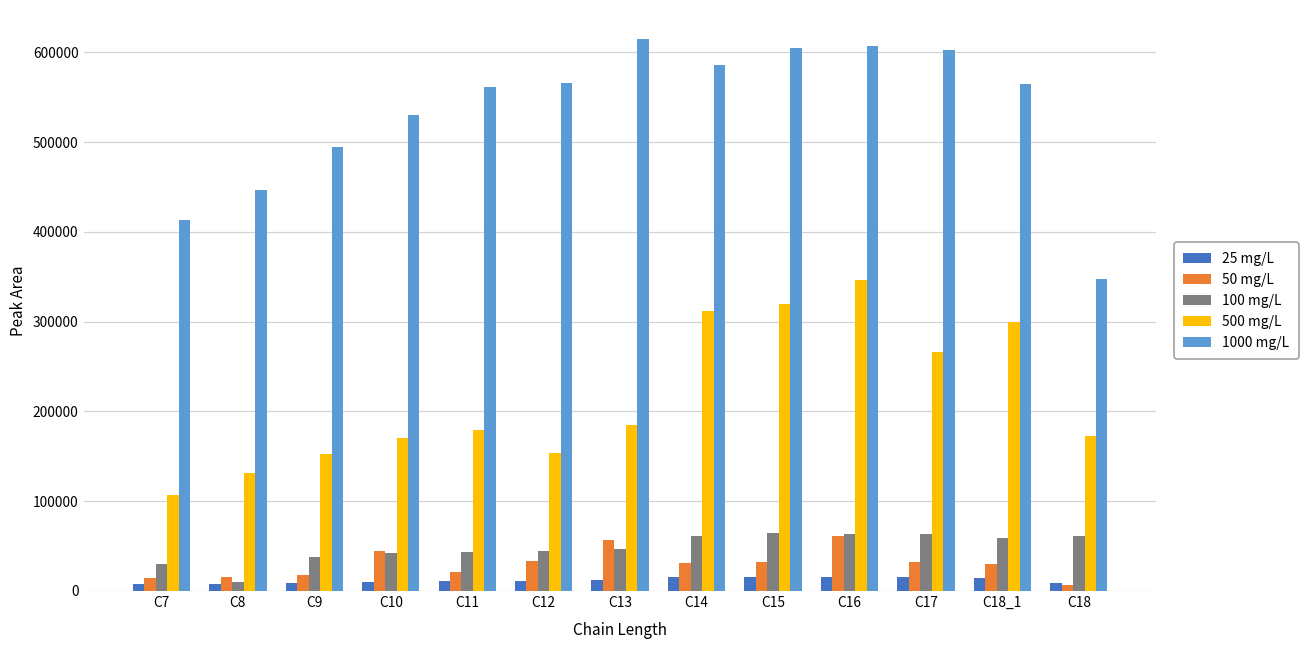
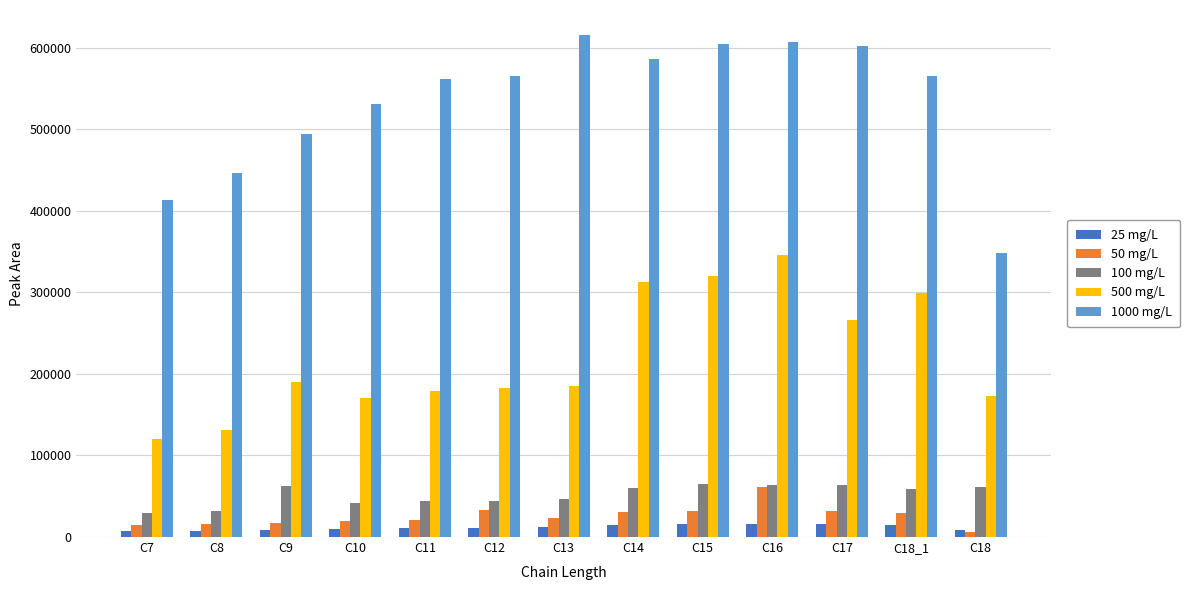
500 mg/L, C7: 110000 -> 120000
100 mg/L, C8: 10000 -> 30000
100 mg/L, C9: 40000 -> 60000
500 mg/L, C9: 150000 -> 190000
50 mg/L, C10: 40000 -> 20000
500 mg/L, C12: 150000 -> 180000
50 mg/L, C13: 60000 -> 20000
